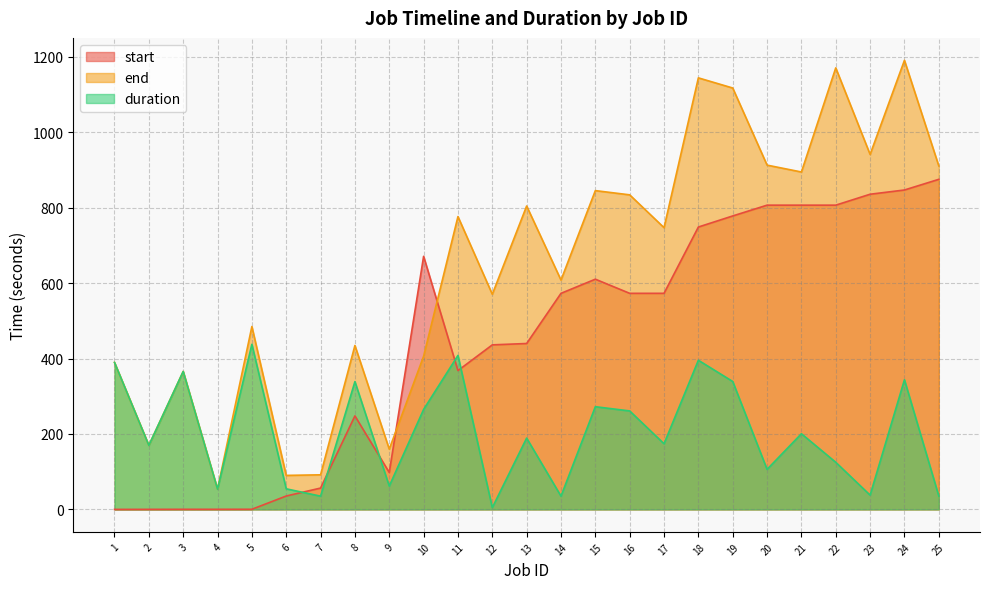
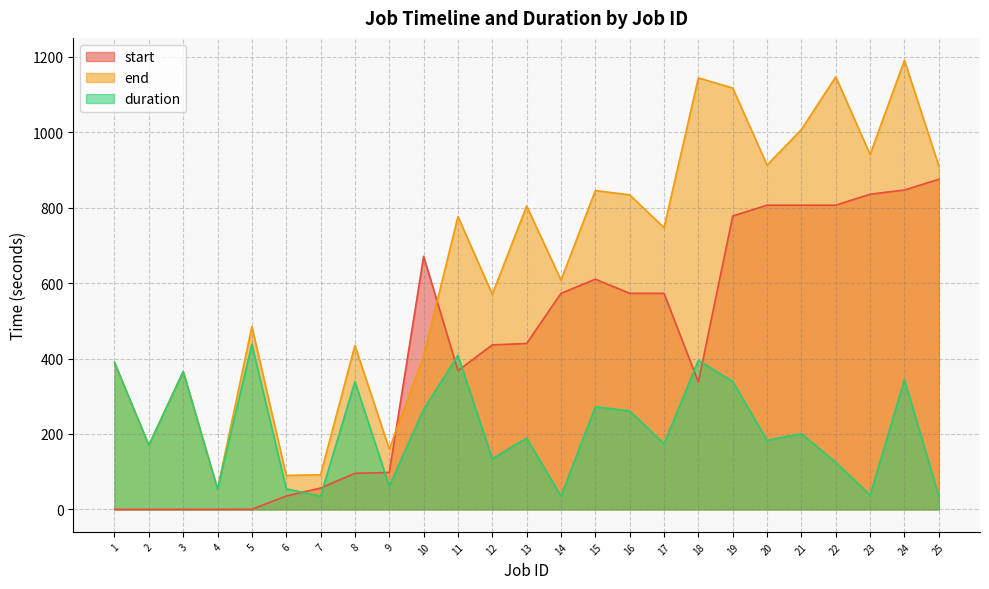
start, 8: 250 -> 100
duration, 12: 0 -> 130
start, 18: 750 -> 340
duration, 20: 110 -> 180
end, 21: 890 -> 1010
end, 22: 1170 -> 1150
